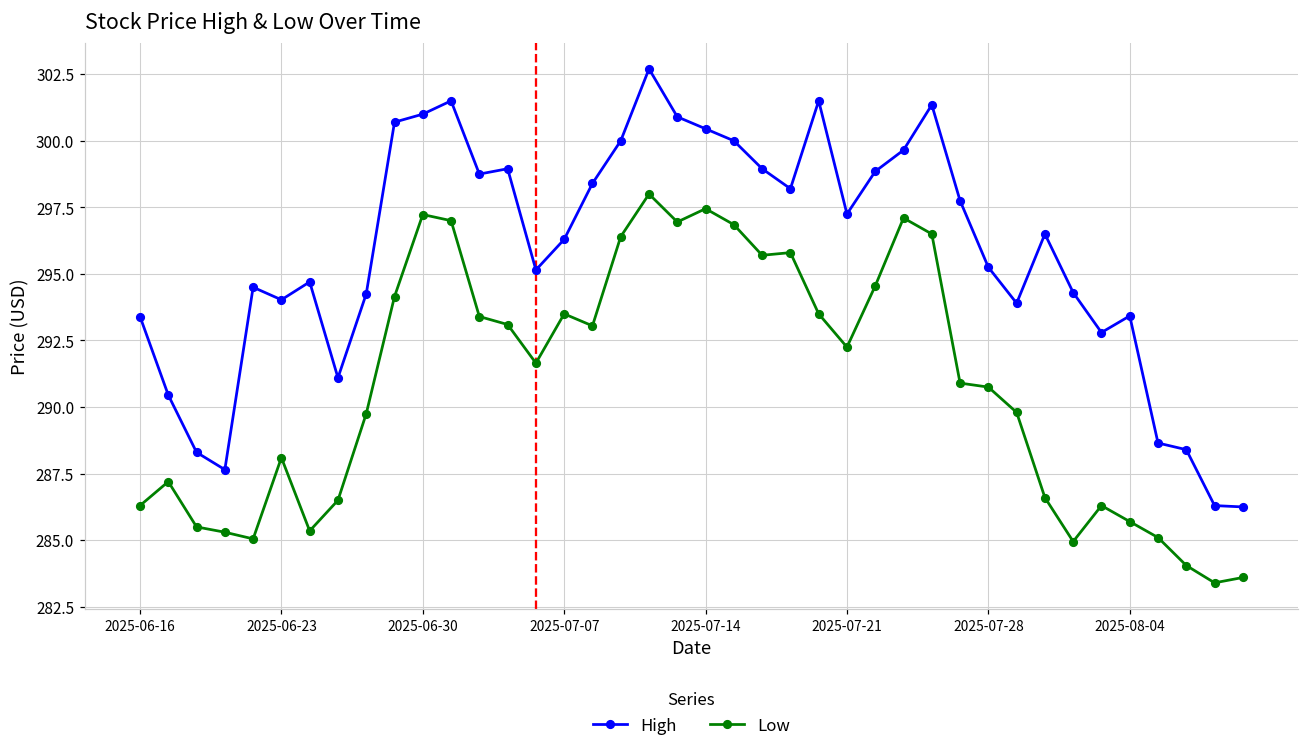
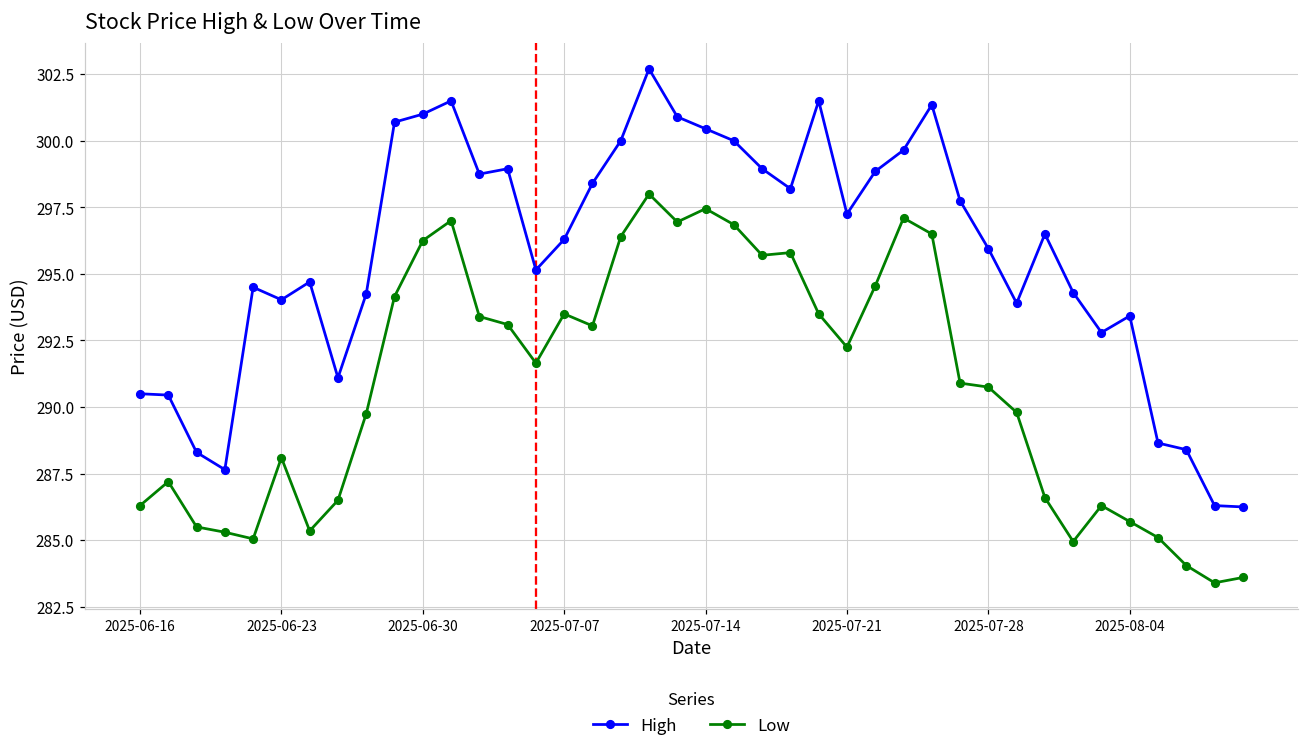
High, 2025-06-16: 293.4 -> 290.5
Low, 2025-06-30: 297.2 -> 296.3
High, 2025-07-28: 295.3 -> 296.0
